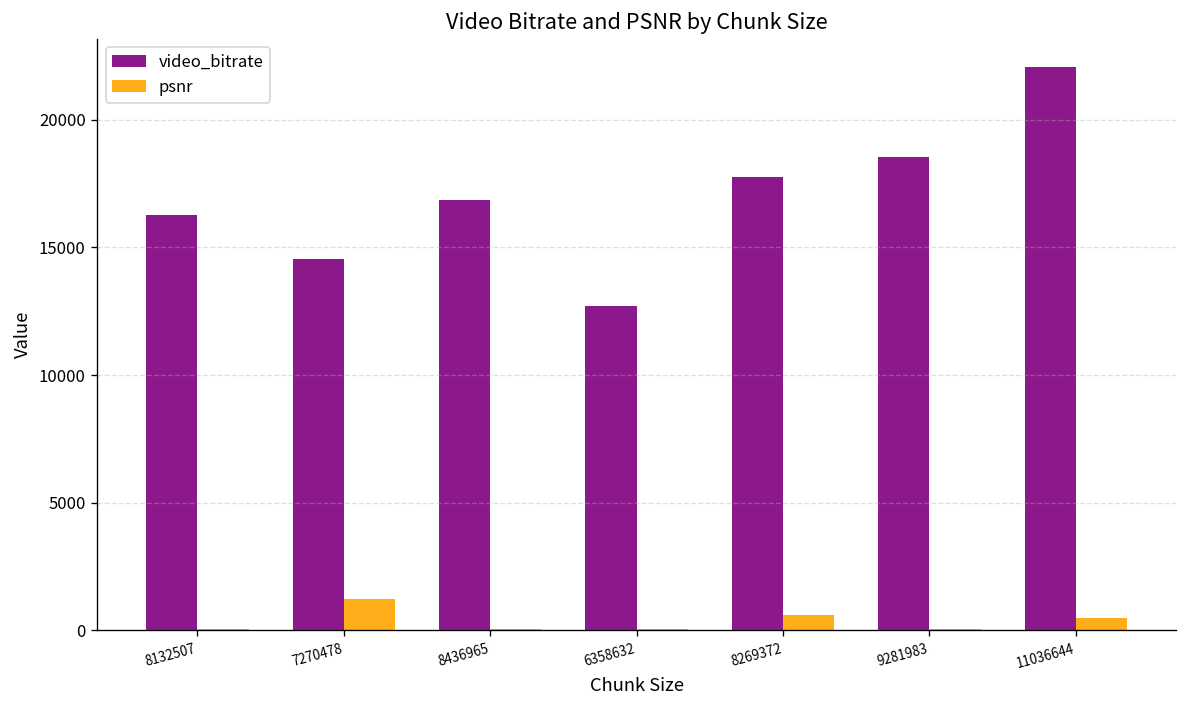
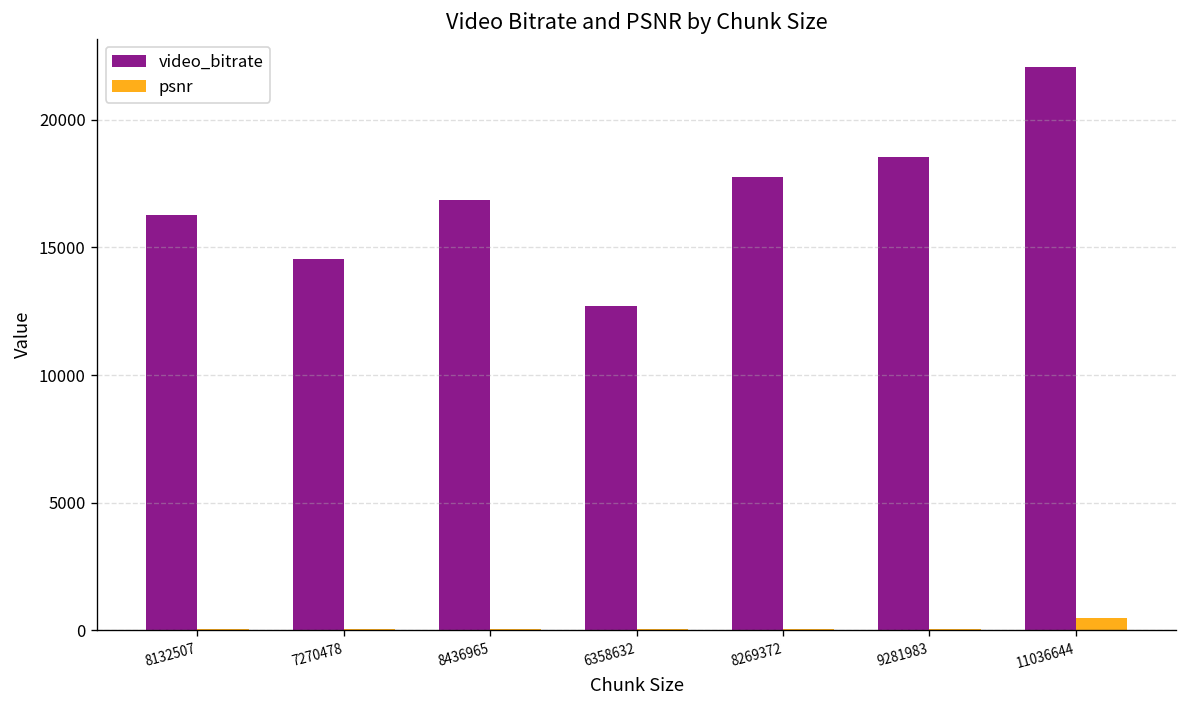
psnr, 7270478: 1200 -> 100
psnr, 8269372: 600 -> 100
